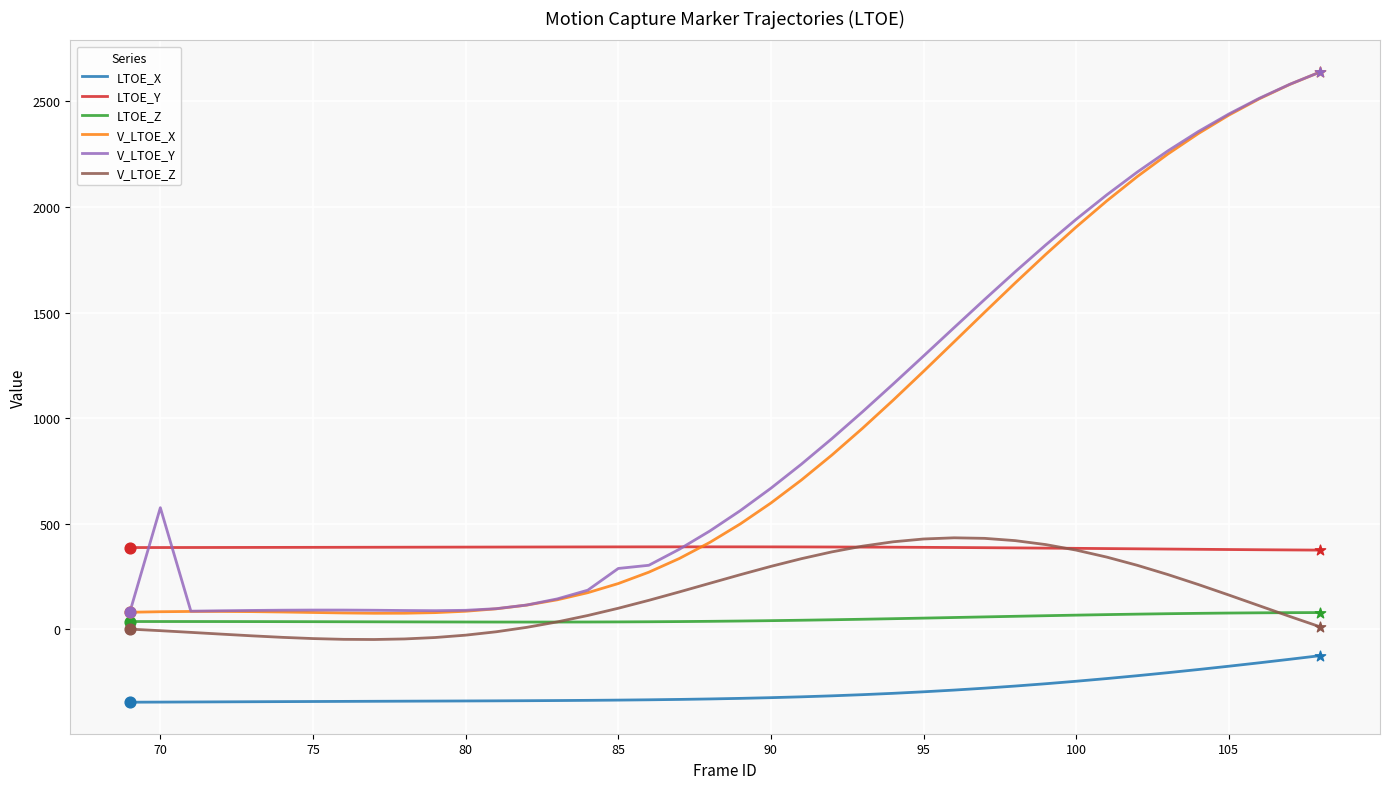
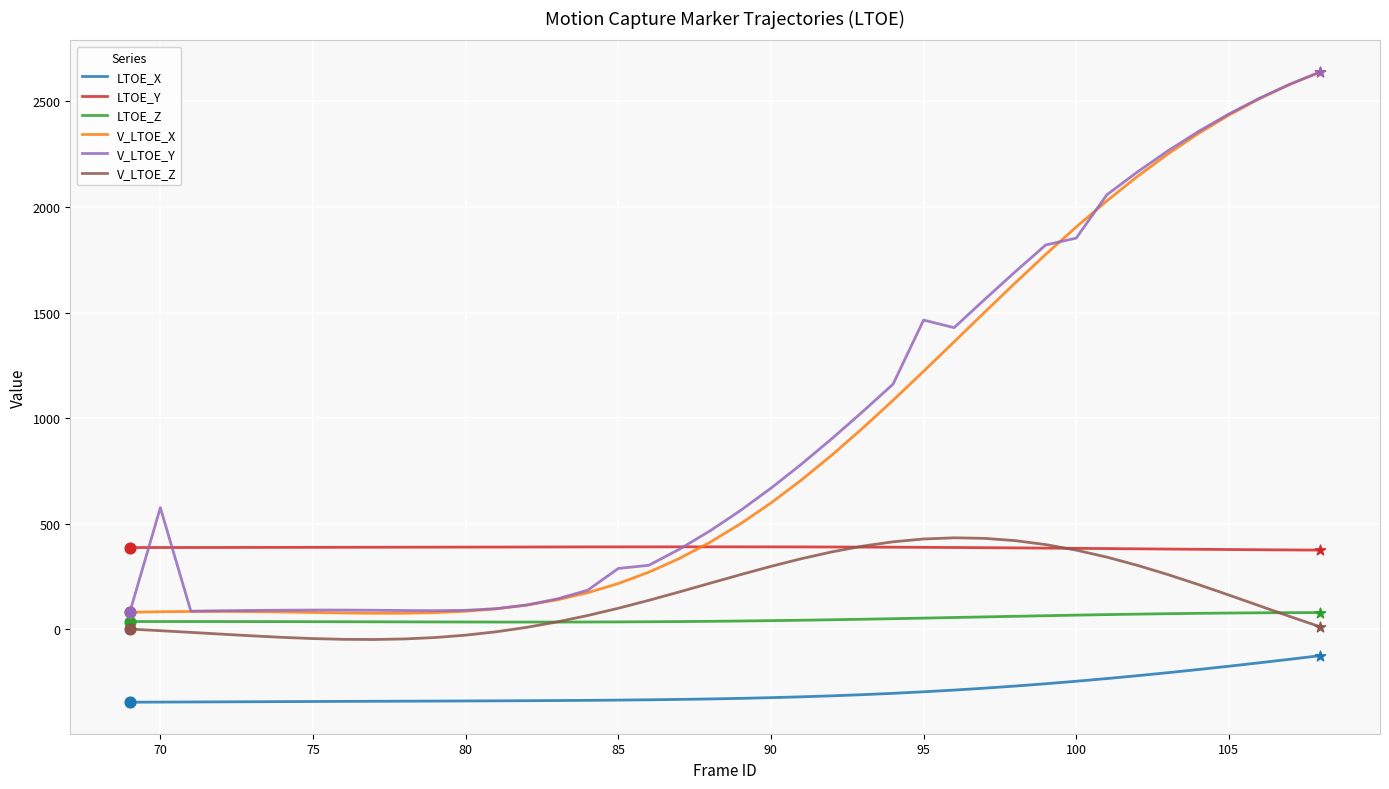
V_LTOE_Y, 95: 1290 -> 1460
V_LTOE_Y, 100: 1940 -> 1850
